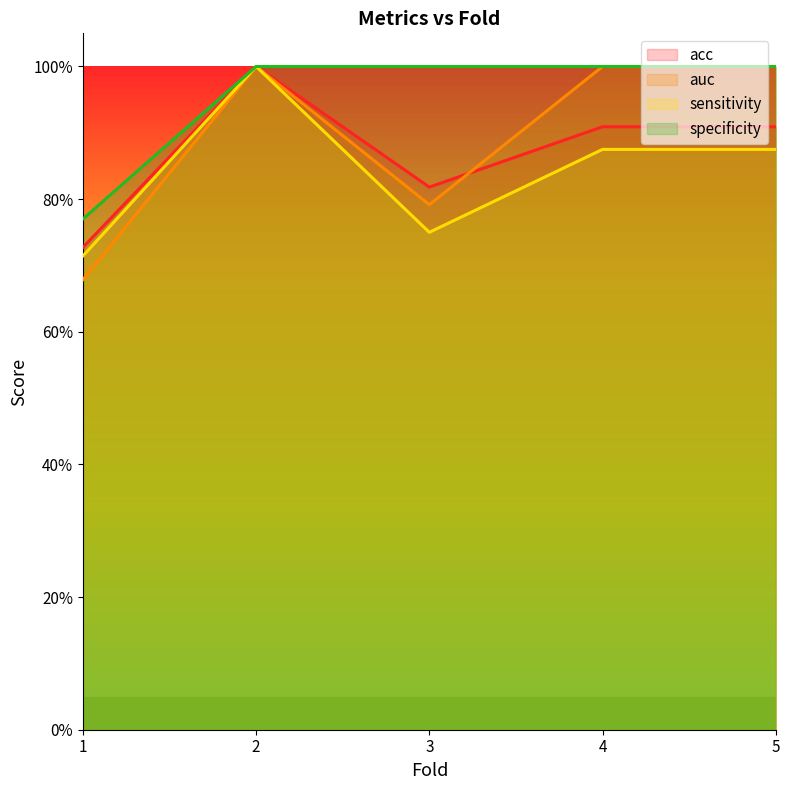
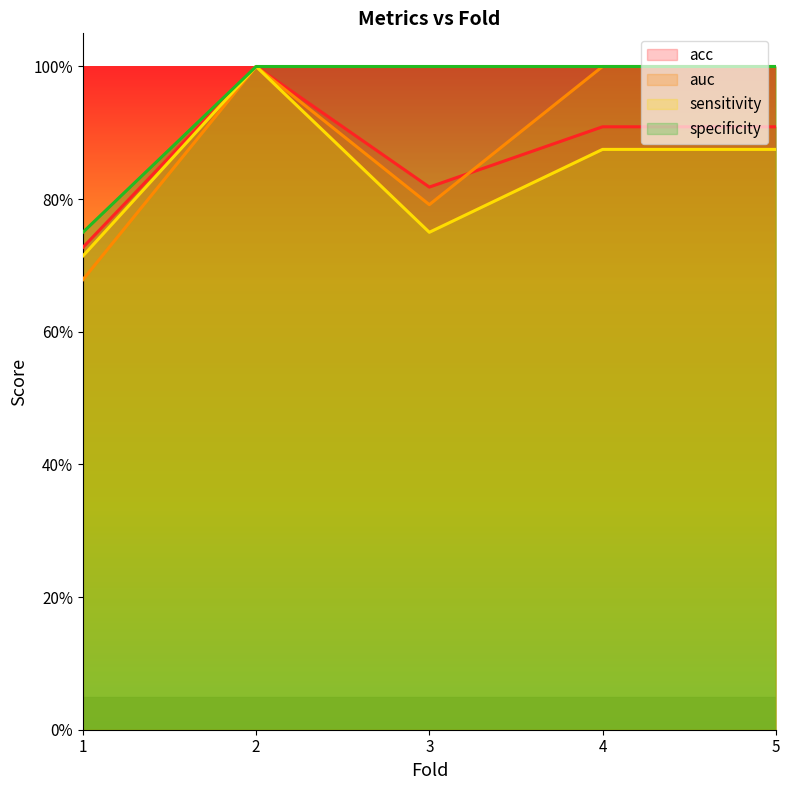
specificity, 1: 77% -> 75%
